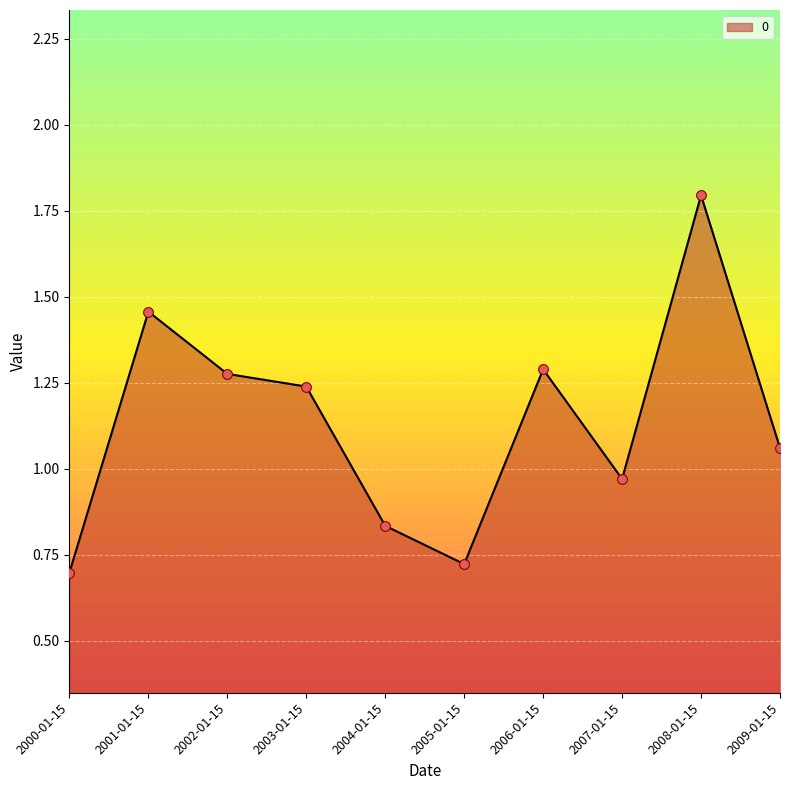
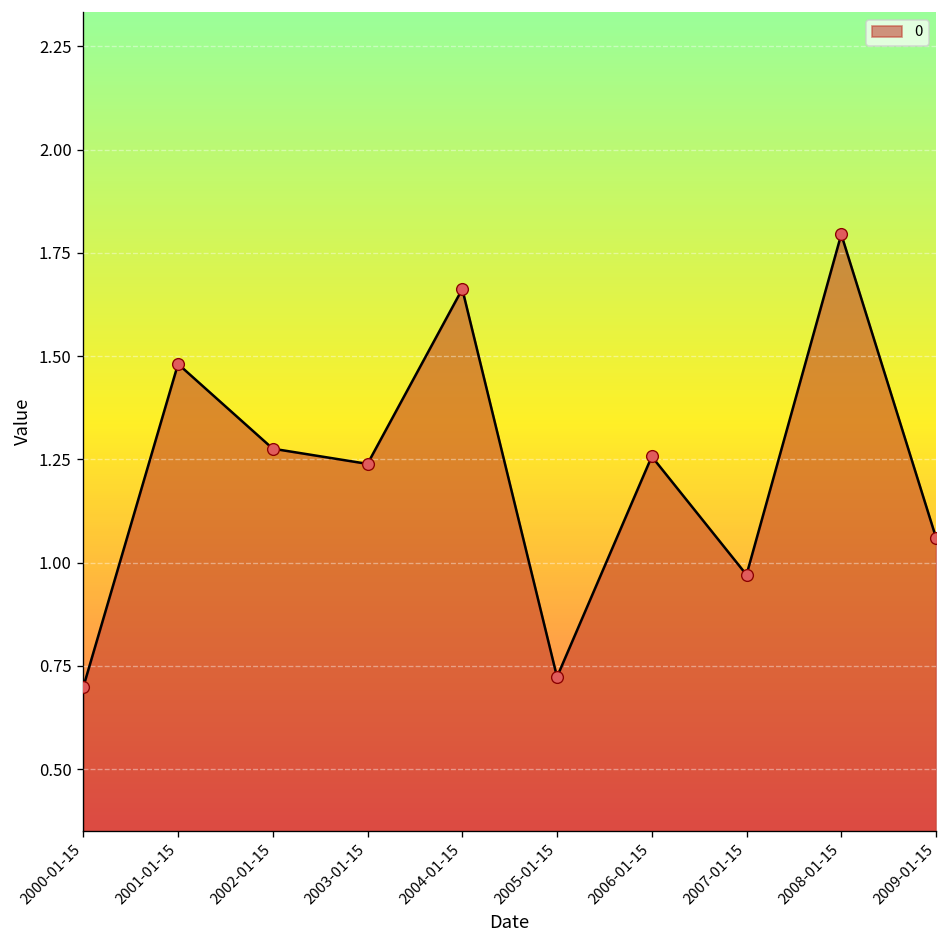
2001-01-15: 1.46 -> 1.48
2004-01-15: 0.83 -> 1.66
2006-01-15: 1.29 -> 1.26
